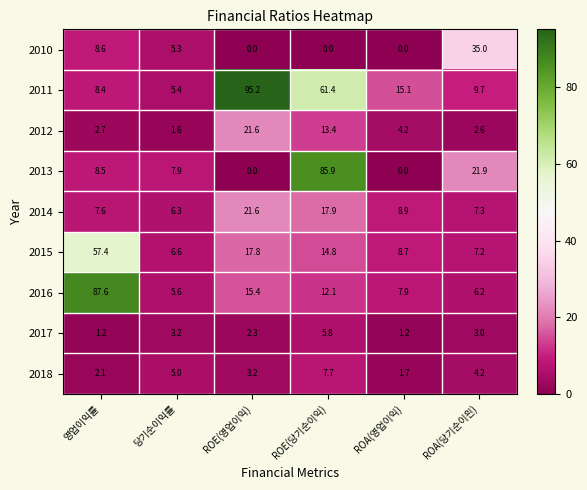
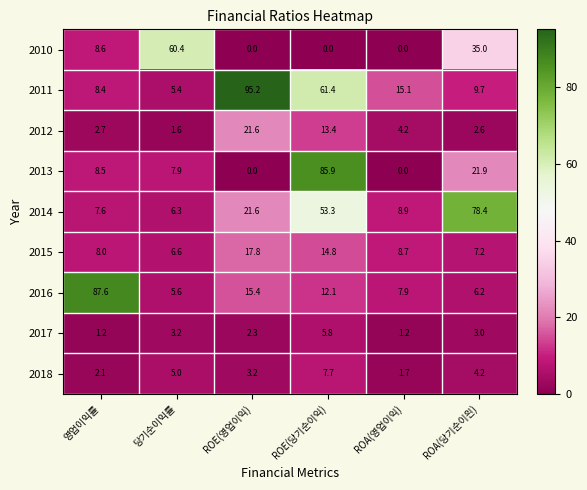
2010, 당기순이익률: 5.3 -> 60.4
2014, ROE(당기순이익): 17.9 -> 53.3
2014, ROA(당기순이읜): 7.3 -> 78.4
2015, 영업이익률: 57.4 -> 8.0
